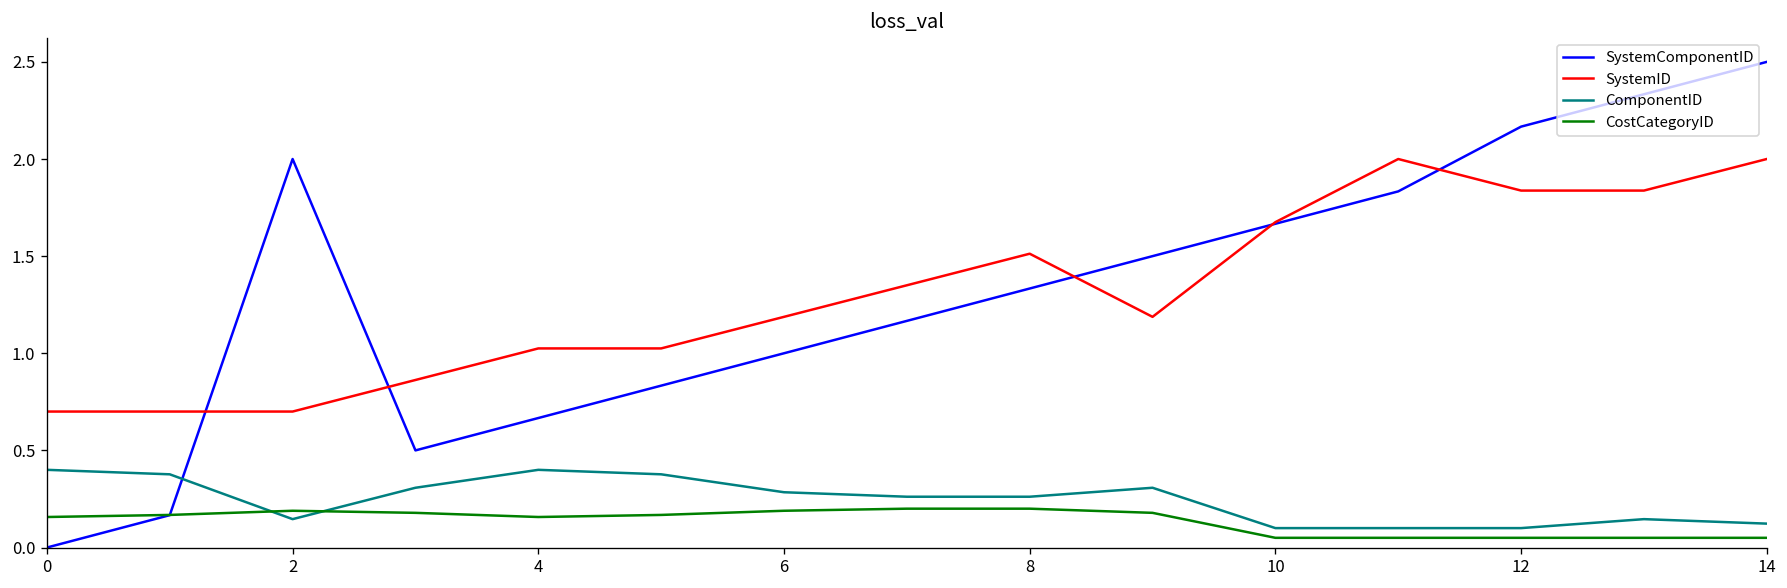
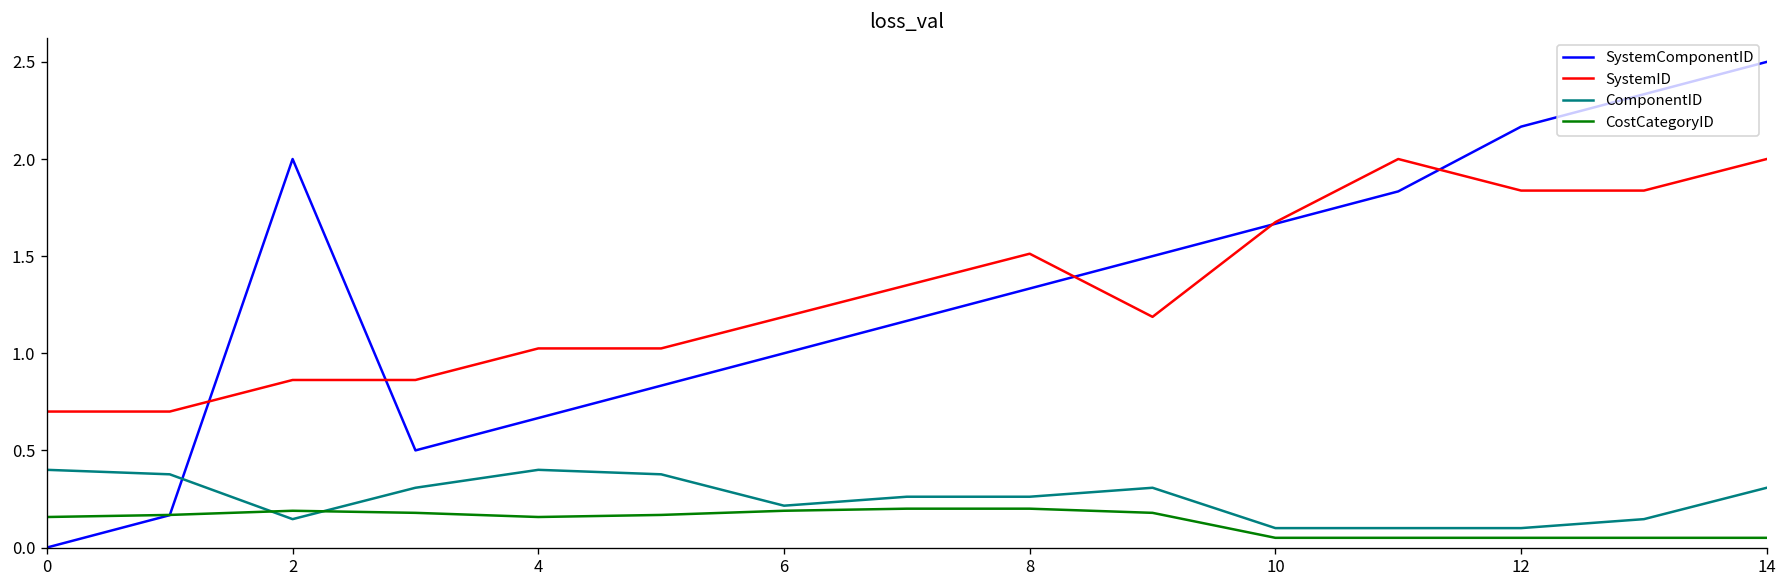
SystemID, 2: 0.70 -> 0.86
ComponentID, 6: 0.28 -> 0.22
ComponentID, 14: 0.12 -> 0.31
